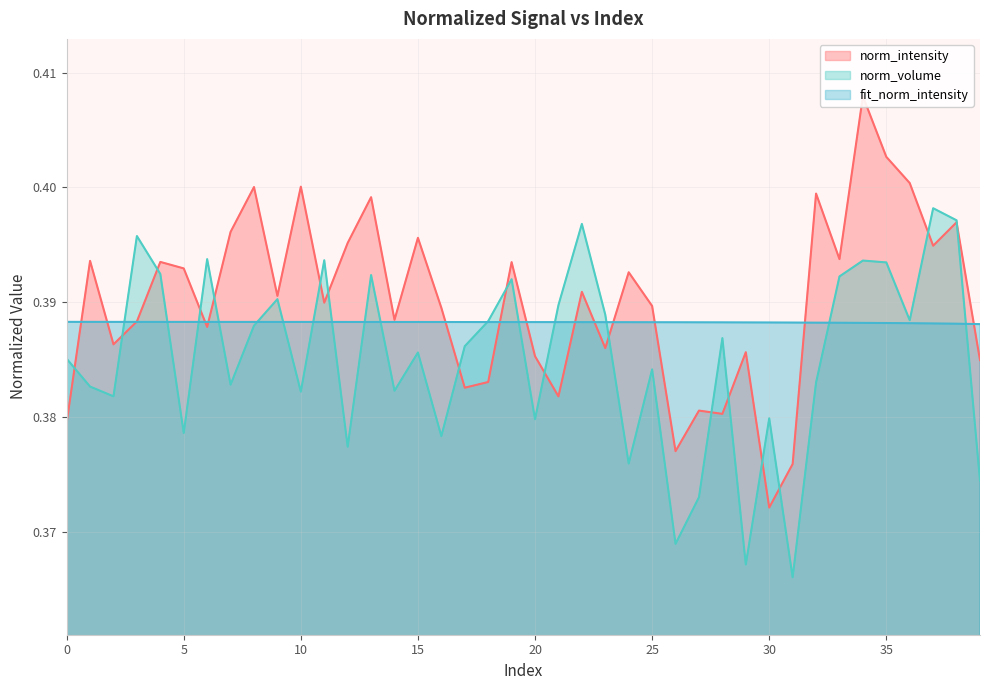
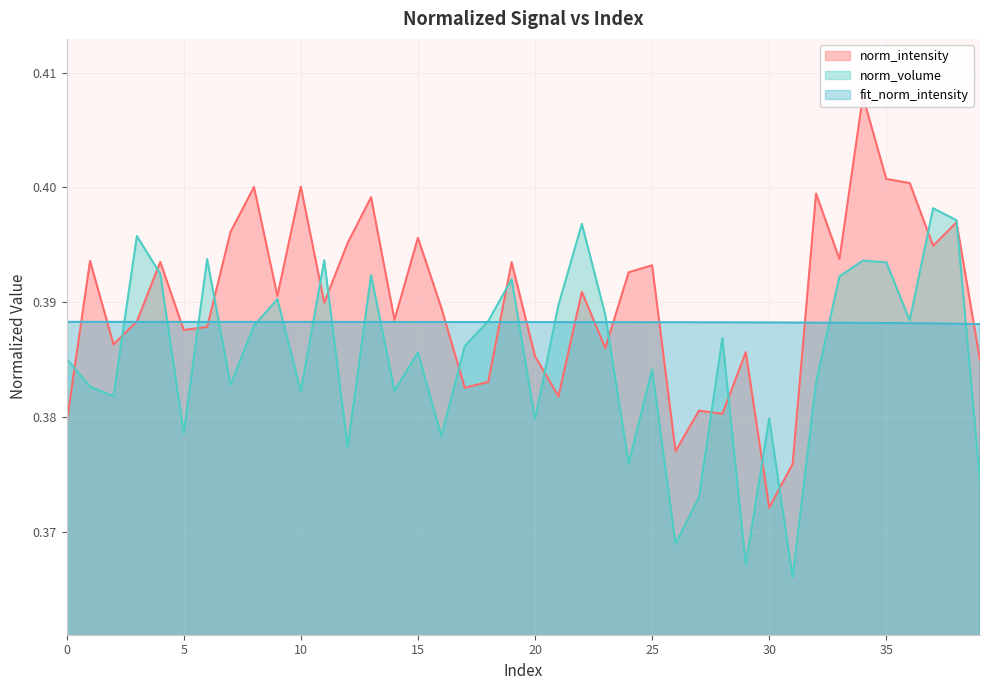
norm_intensity, 5: 0.3929 -> 0.3876
norm_intensity, 25: 0.3897 -> 0.3932
norm_intensity, 35: 0.4027 -> 0.4007
